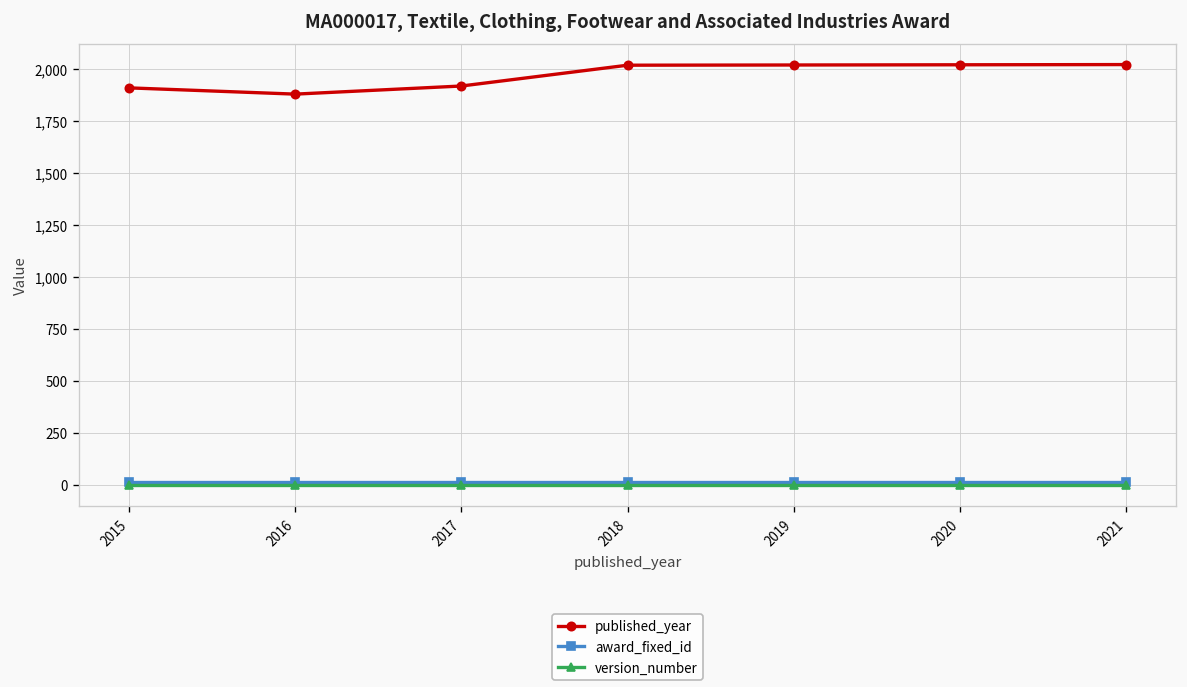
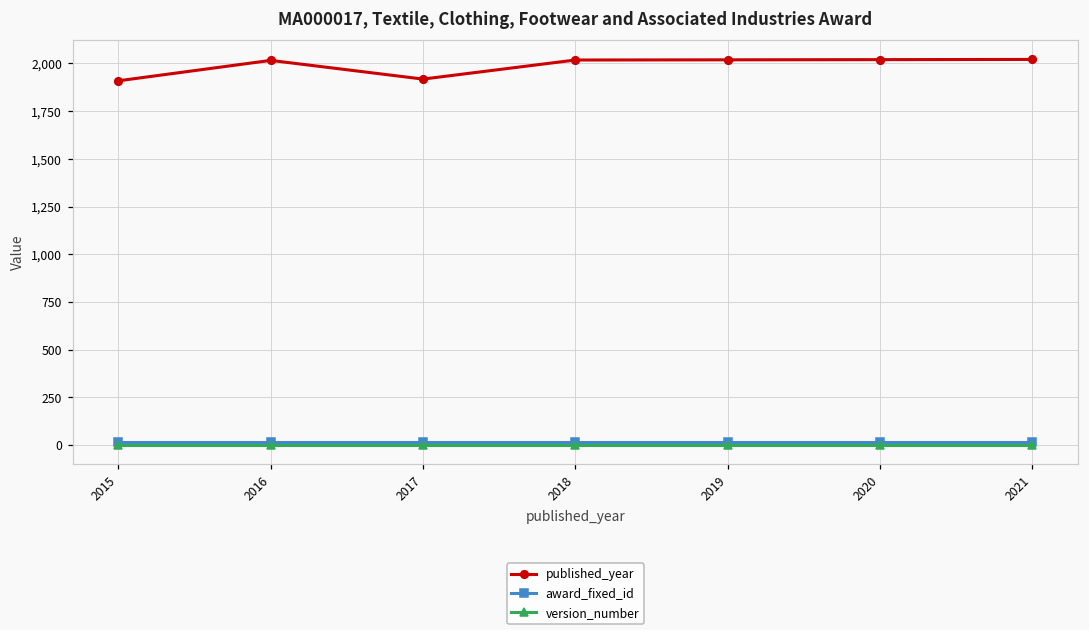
published_year, 2016: 1,880 -> 2,020
